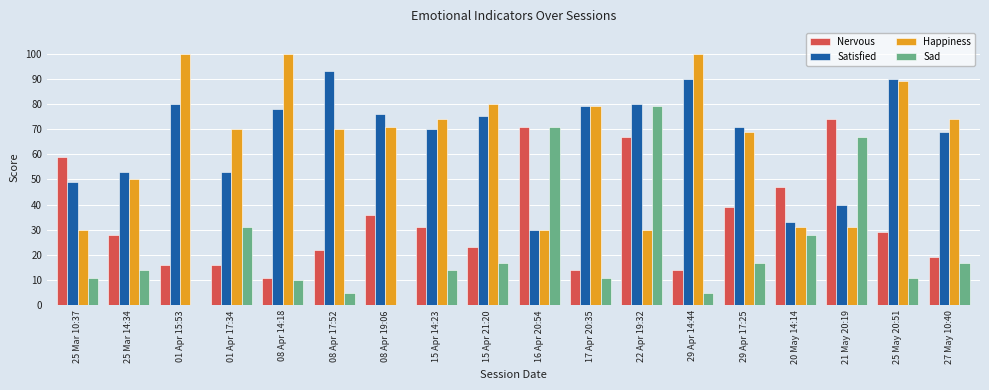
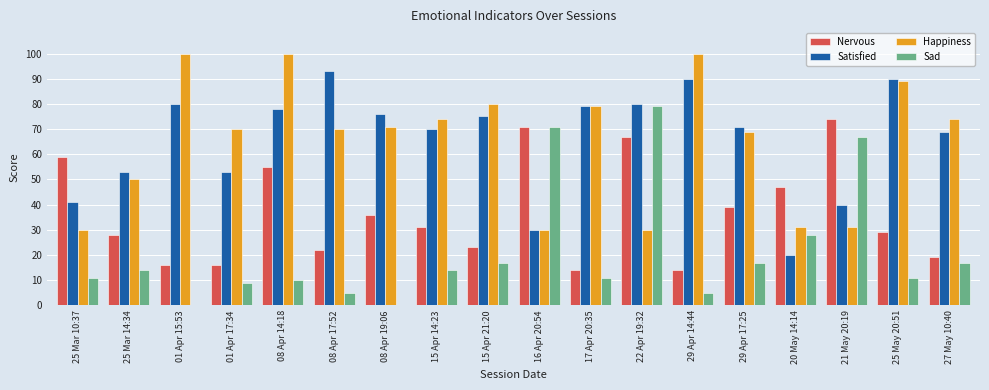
Satisfied, 25 Mar 10:37: 49 -> 41
Sad, 01 Apr 17:34: 31 -> 9
Nervous, 08 Apr 14:18: 11 -> 55
Satisfied, 20 May 14:14: 33 -> 20
